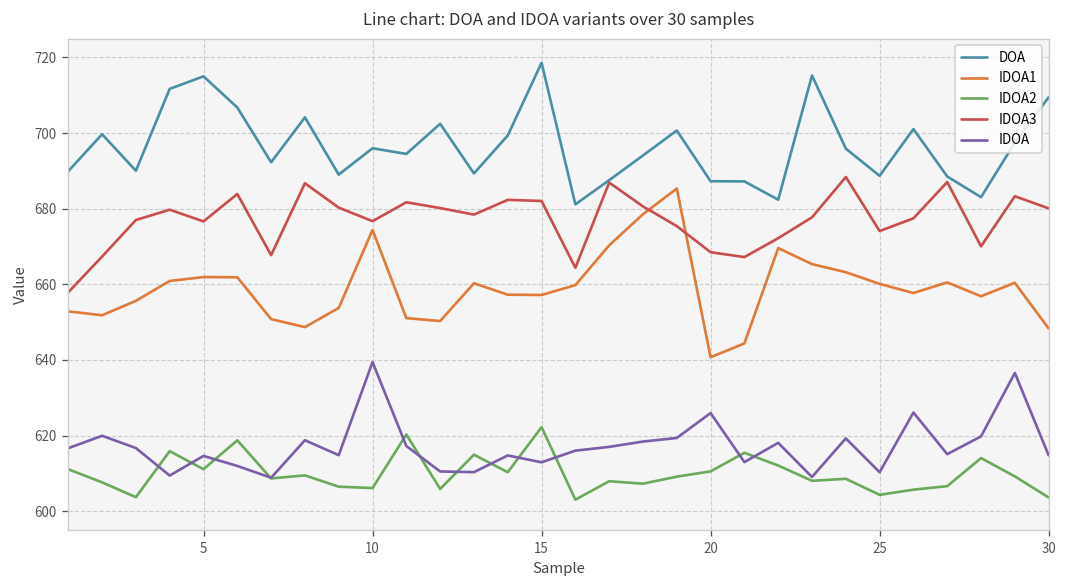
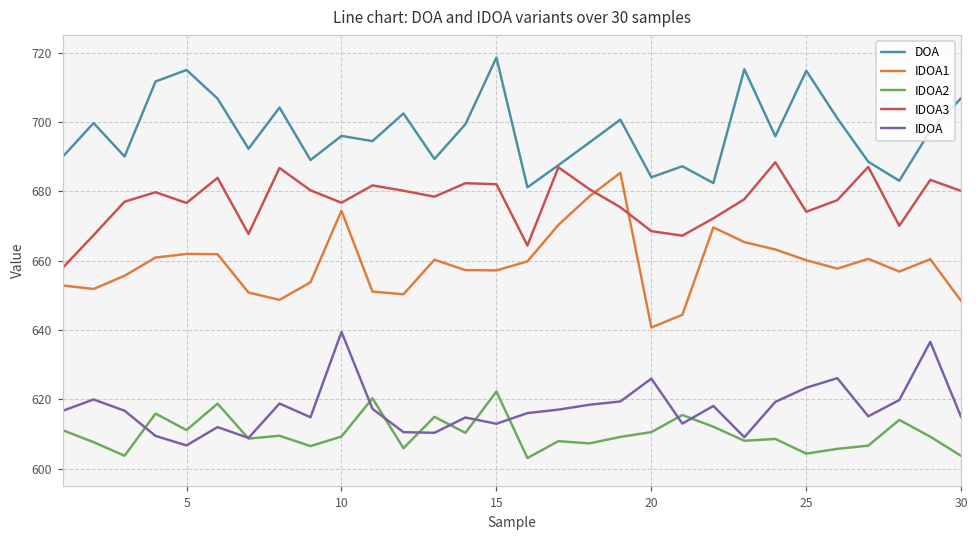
IDOA, 5: 615 -> 607
IDOA2, 10: 606 -> 609
DOA, 20: 687 -> 684
DOA, 25: 689 -> 715
IDOA, 25: 610 -> 623
DOA, 30: 709 -> 707
